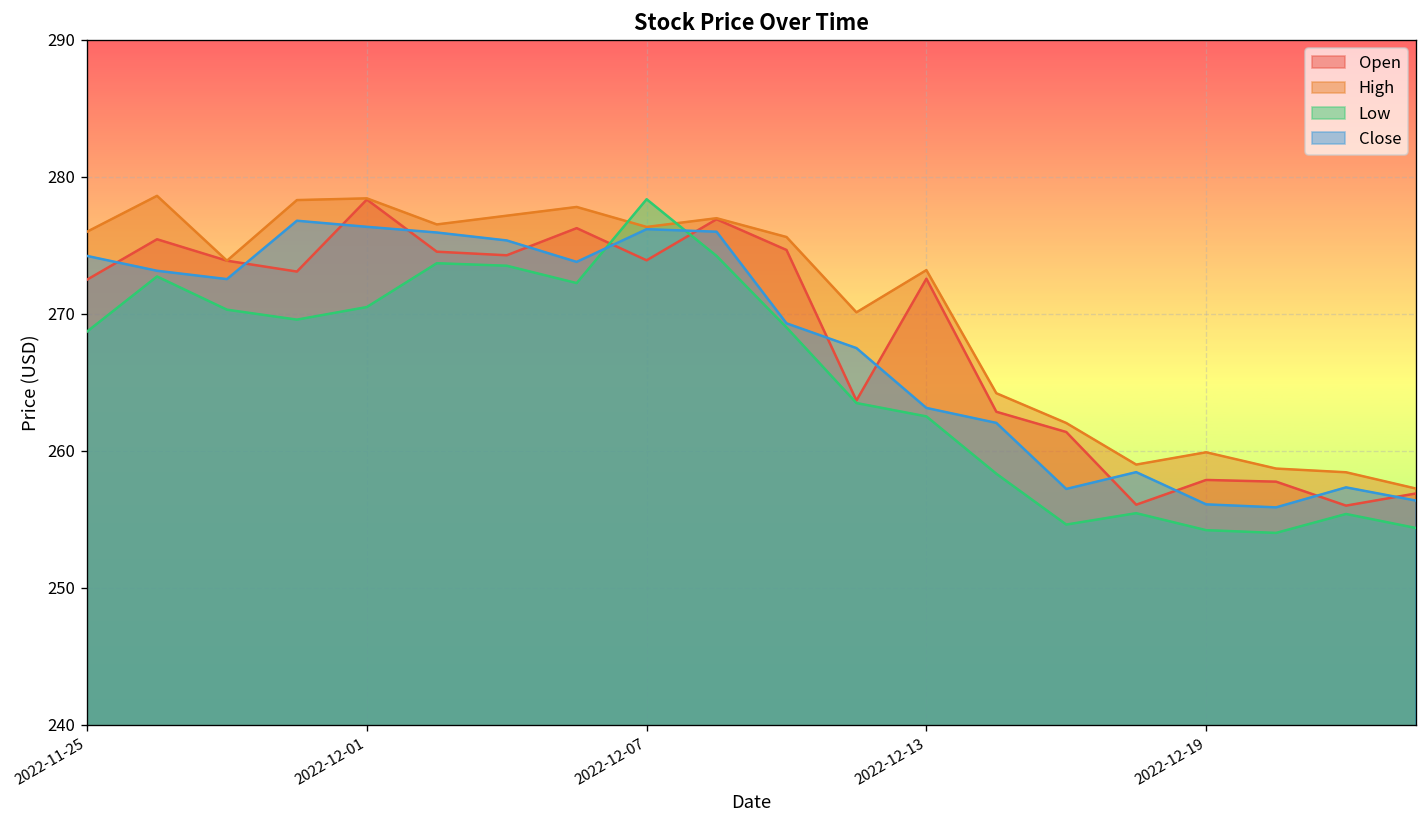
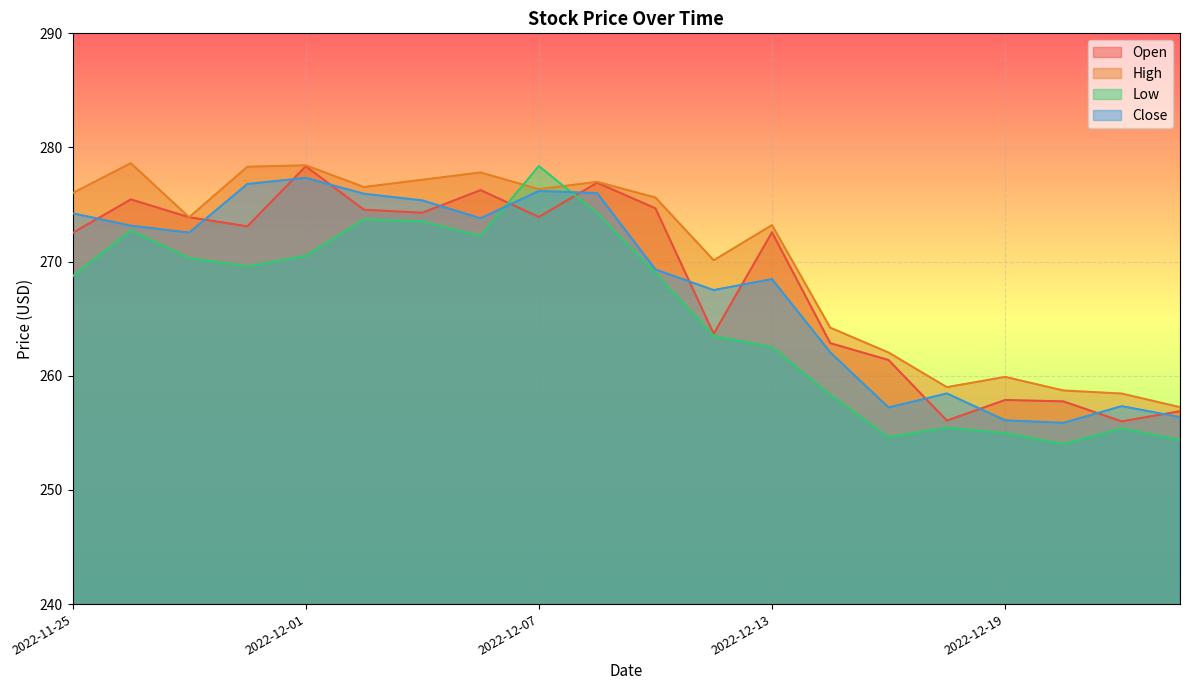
Close, 2022-12-01: 276.4 -> 277.3
Close, 2022-12-13: 263.1 -> 268.5
Low, 2022-12-19: 254.2 -> 255.0
